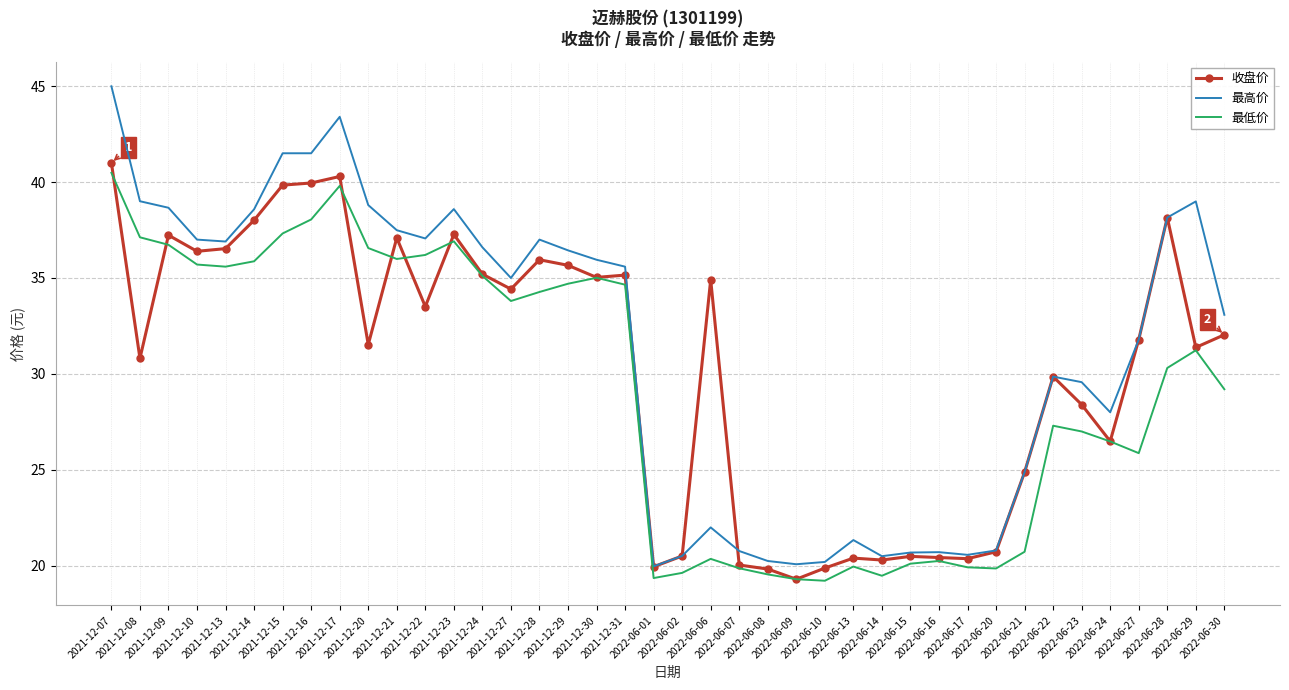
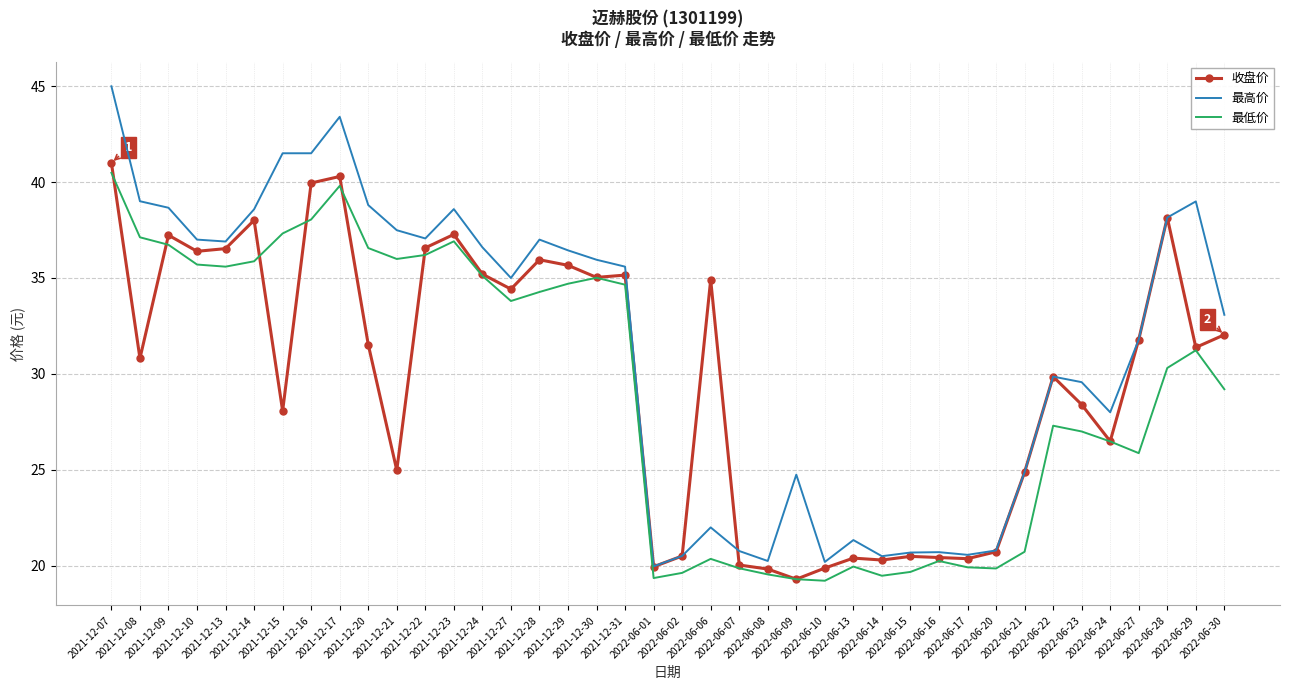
收盘价, 2021-12-15: 39.8 -> 28.1
收盘价, 2021-12-21: 37.1 -> 25.0
收盘价, 2021-12-22: 33.5 -> 36.6
最高价, 2022-06-09: 20.1 -> 24.8
最低价, 2022-06-15: 20.1 -> 19.7
